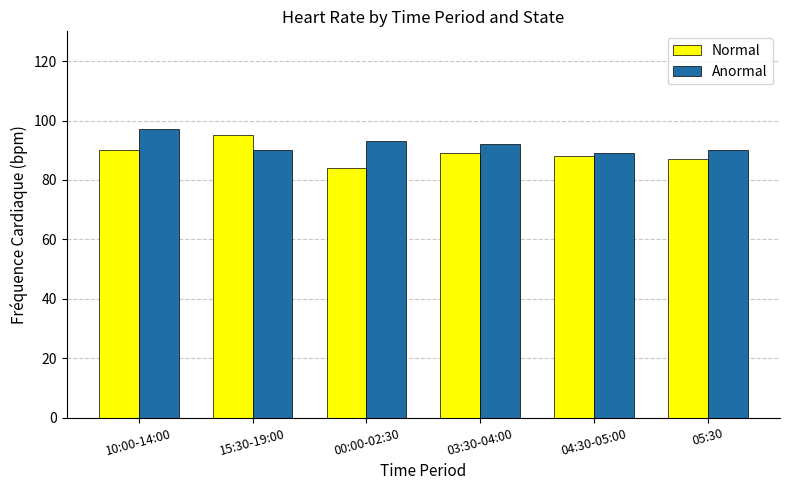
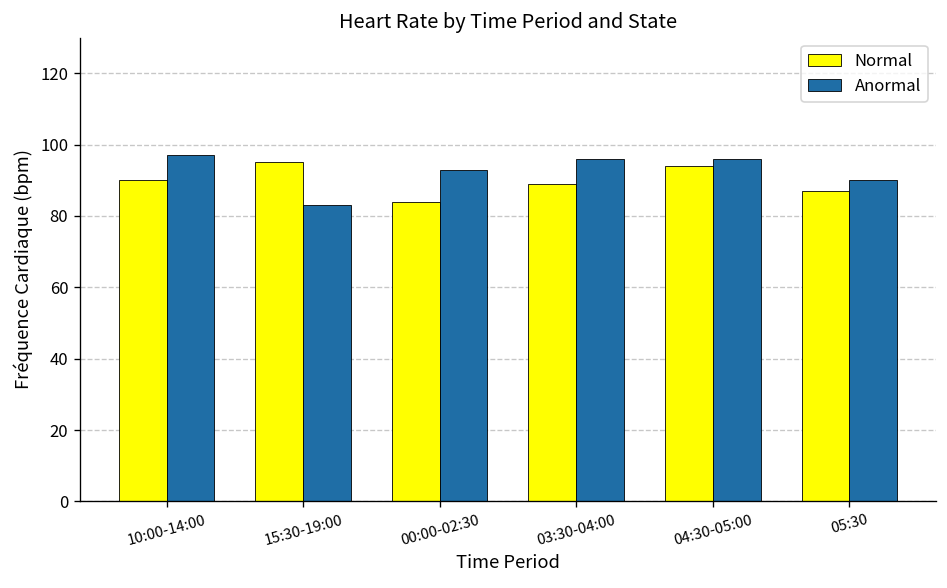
Anormal, 15:30-19:00: 90 -> 83
Anormal, 03:30-04:00: 92 -> 96
Normal, 04:30-05:00: 88 -> 94
Anormal, 04:30-05:00: 89 -> 96
